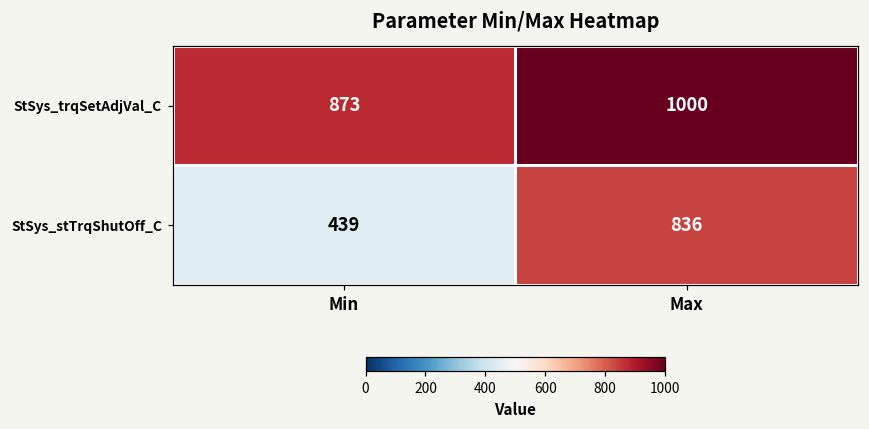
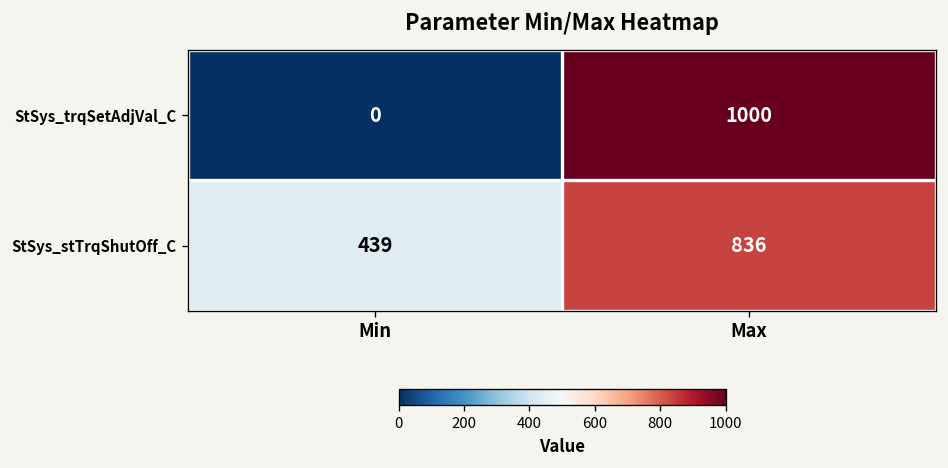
StSys_trqSetAdjVal_C, Min: 873 -> 0
